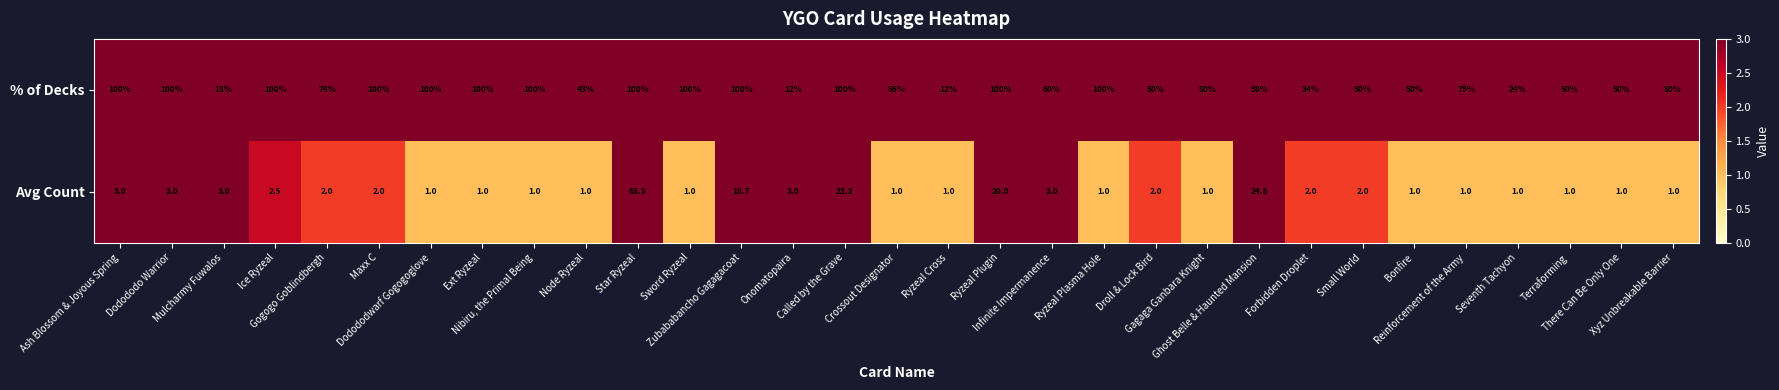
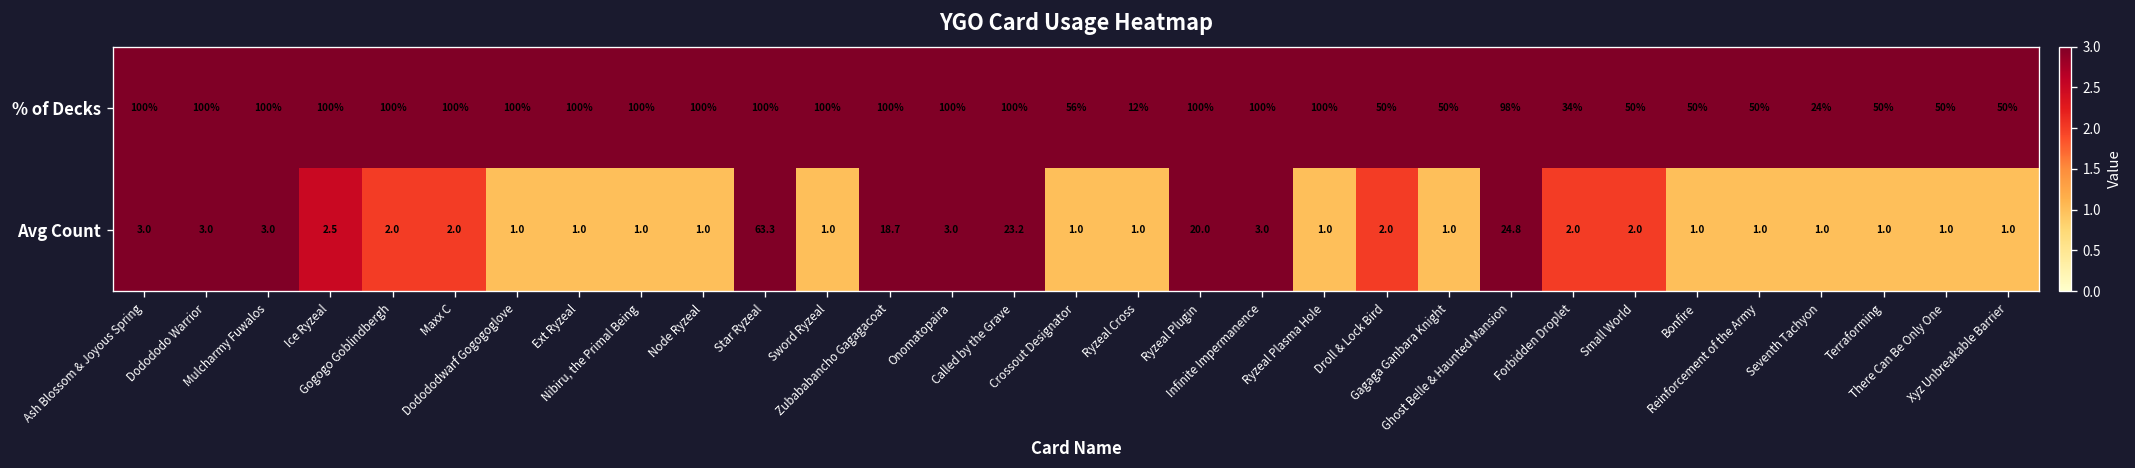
% of Decks, Mulcharmy Fuwalos: 13% -> 100%
% of Decks, Gogogo Goblindbergh: 74% -> 100%
% of Decks, Node Ryzeal: 43% -> 100%
% of Decks, Onomatopaira: 12% -> 100%
% of Decks, Infinite Impermanence: 60% -> 100%
% of Decks, Reinforcement of the Army: 79% -> 50%
